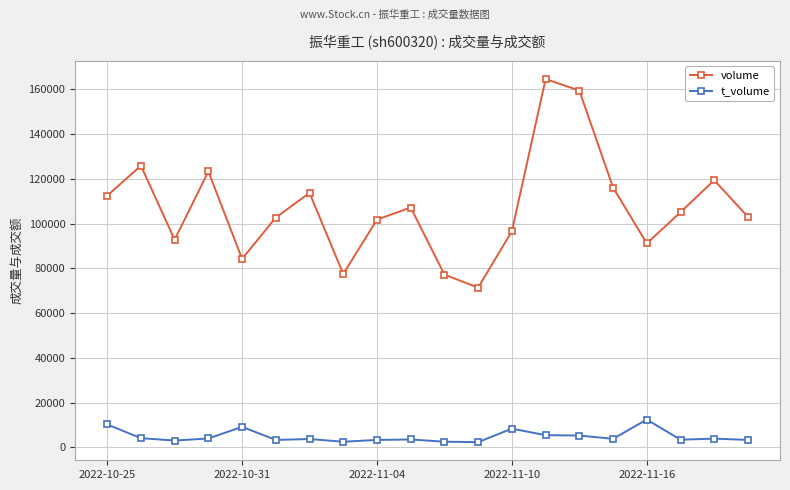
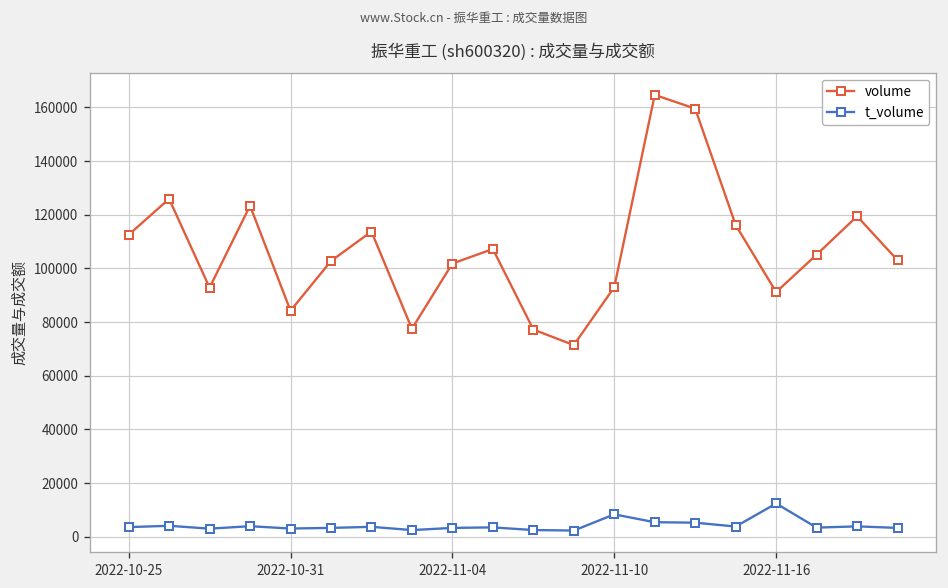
t_volume, 2022-10-25: 10000 -> 4000
t_volume, 2022-10-31: 9000 -> 3000
volume, 2022-11-10: 97000 -> 93000
